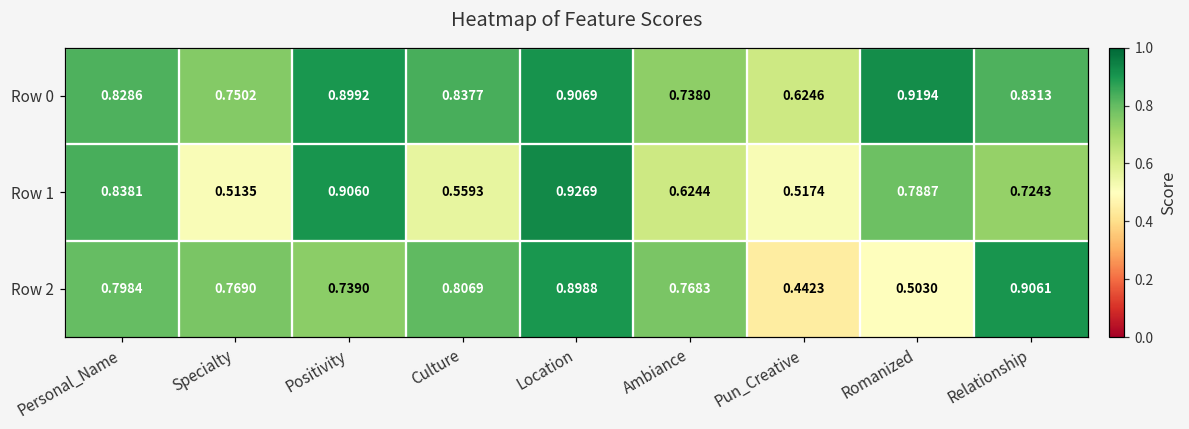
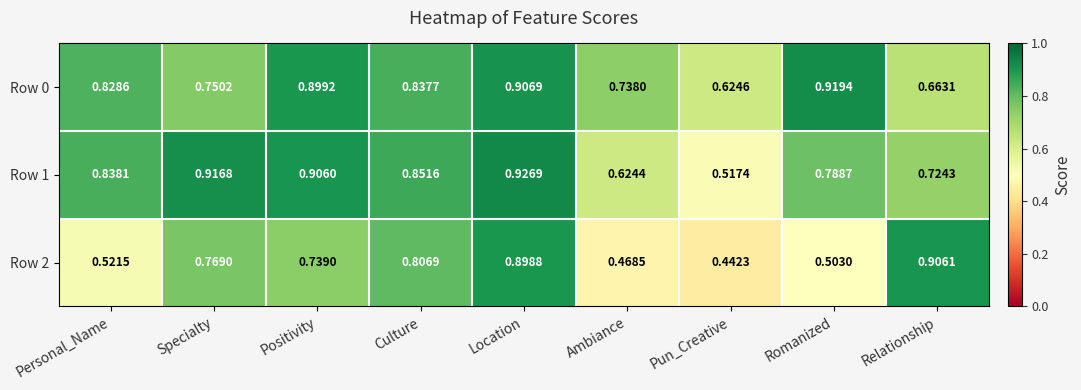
Row 0, Relationship: 0.8313 -> 0.6631
Row 1, Specialty: 0.5135 -> 0.9168
Row 1, Culture: 0.5593 -> 0.8516
Row 2, Personal_Name: 0.7984 -> 0.5215
Row 2, Ambiance: 0.7683 -> 0.4685
